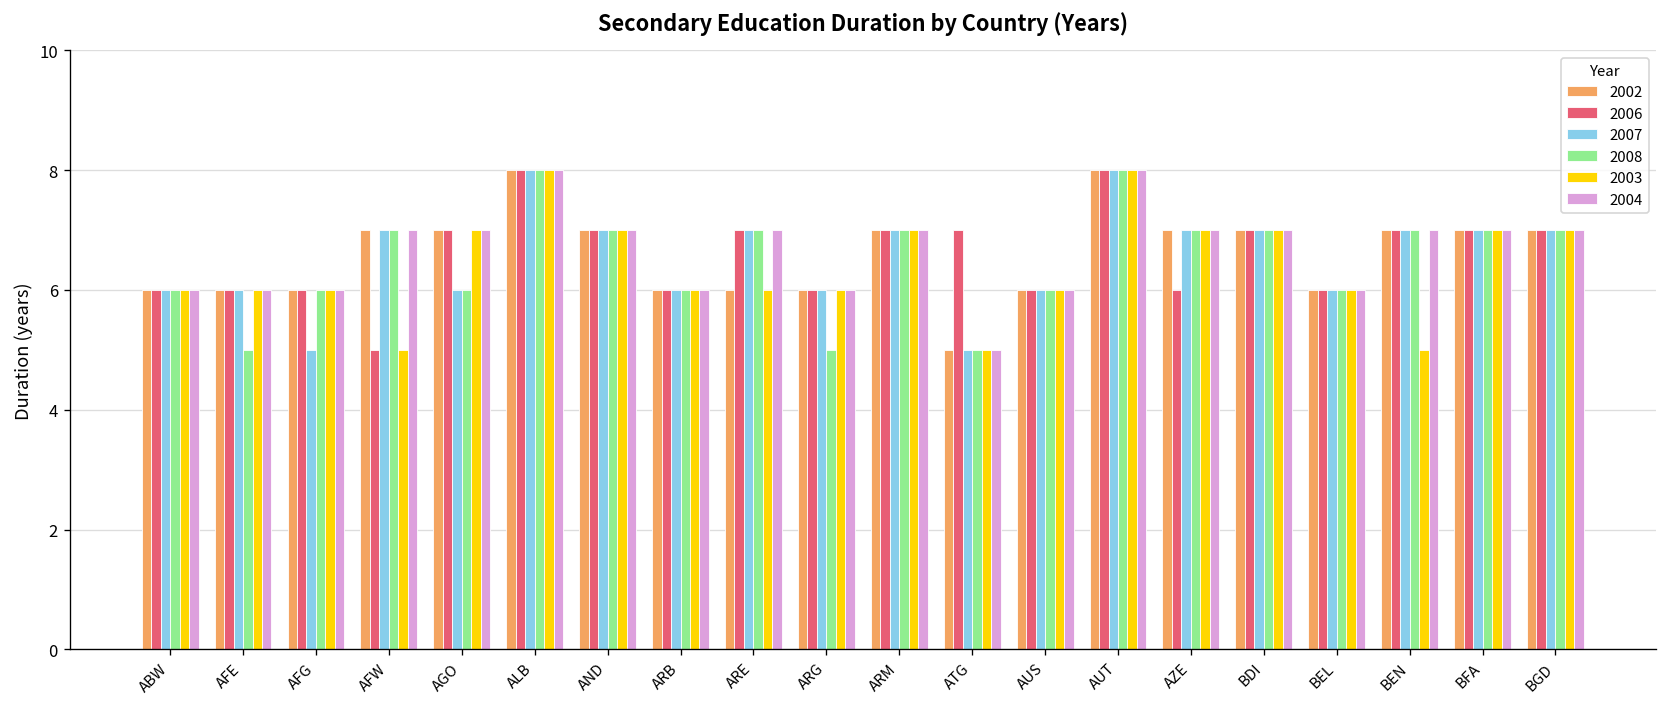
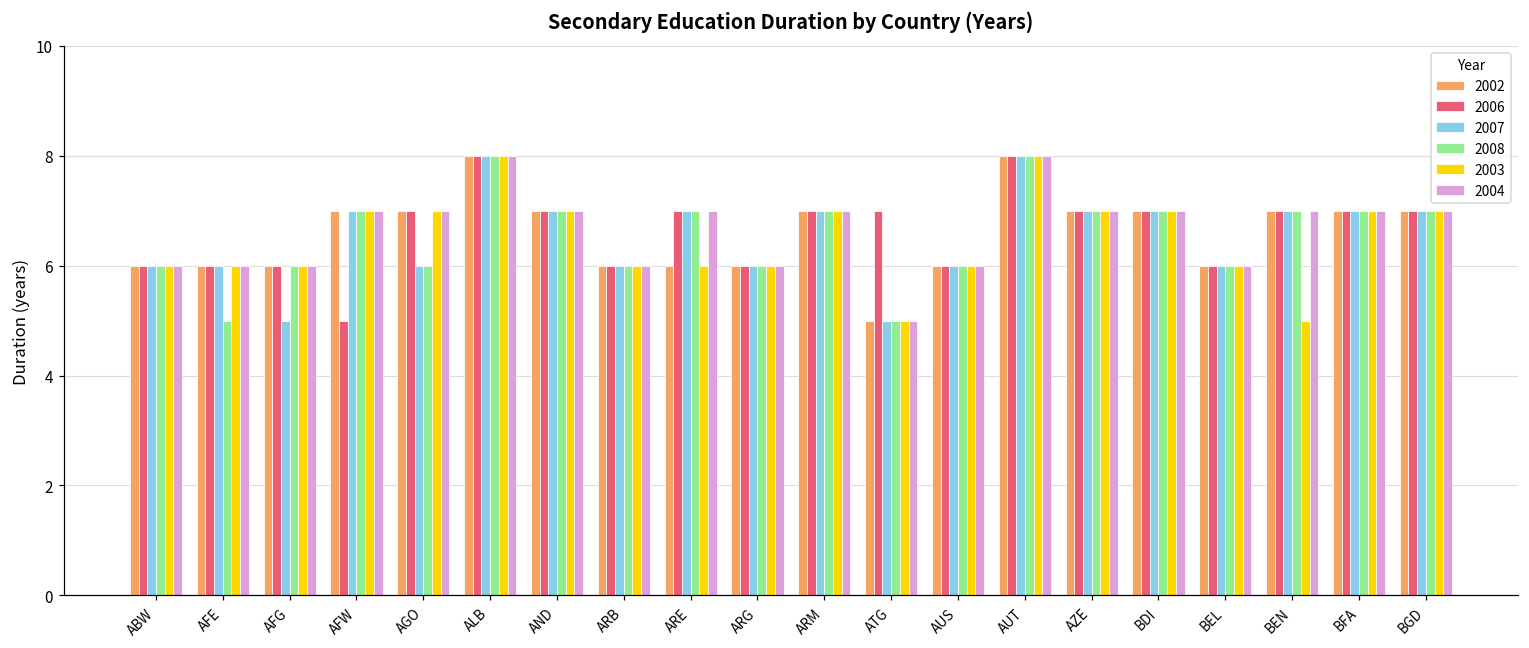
2003, AFW: 5 -> 7
2008, ARG: 5 -> 6
2006, AZE: 6 -> 7
